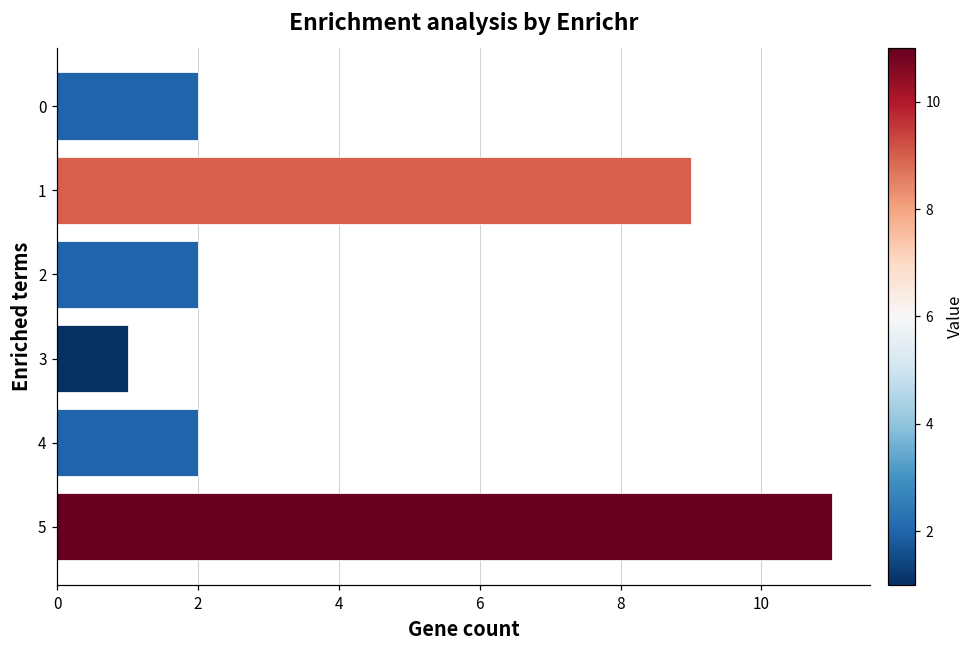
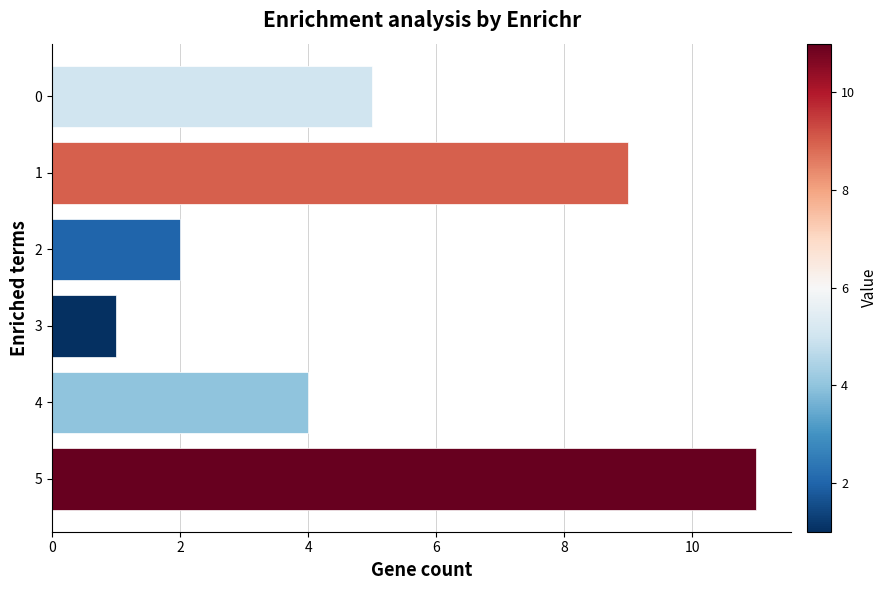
0: 2 -> 5
4: 2 -> 4
